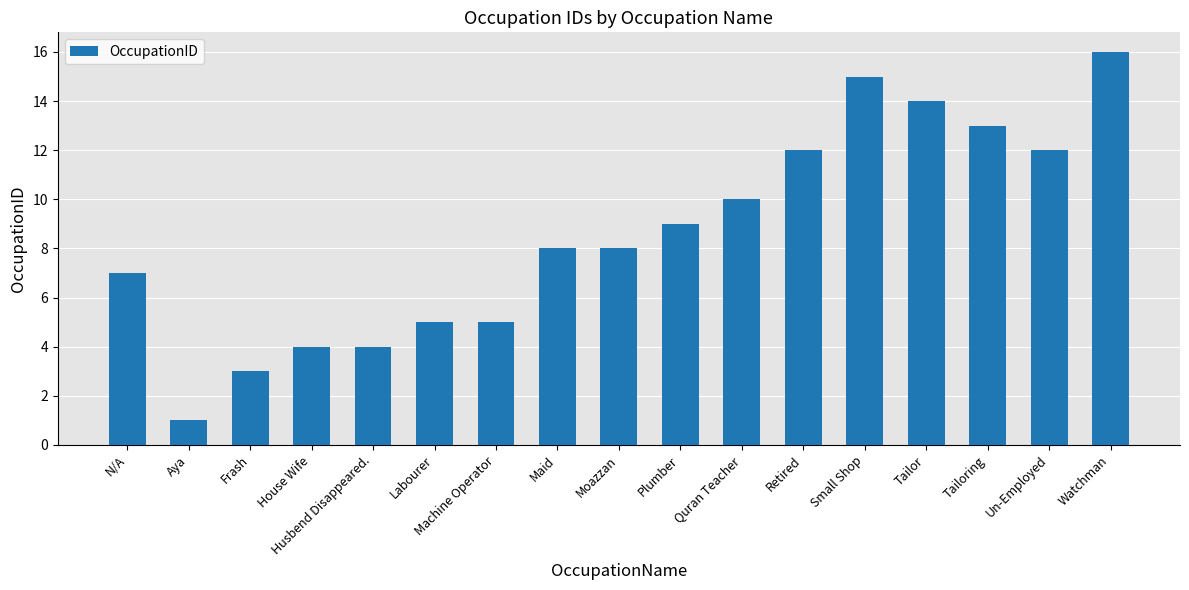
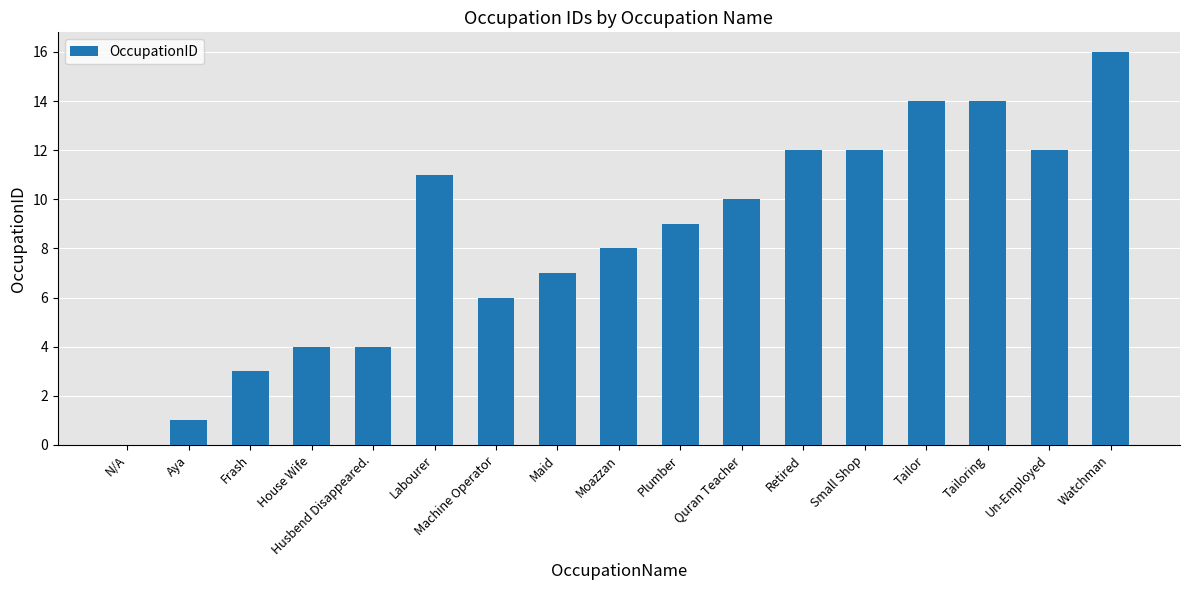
N/A: 7 -> 0
Labourer: 5 -> 11
Machine Operator: 5 -> 6
Maid: 8 -> 7
Small Shop: 15 -> 12
Tailoring: 13 -> 14
